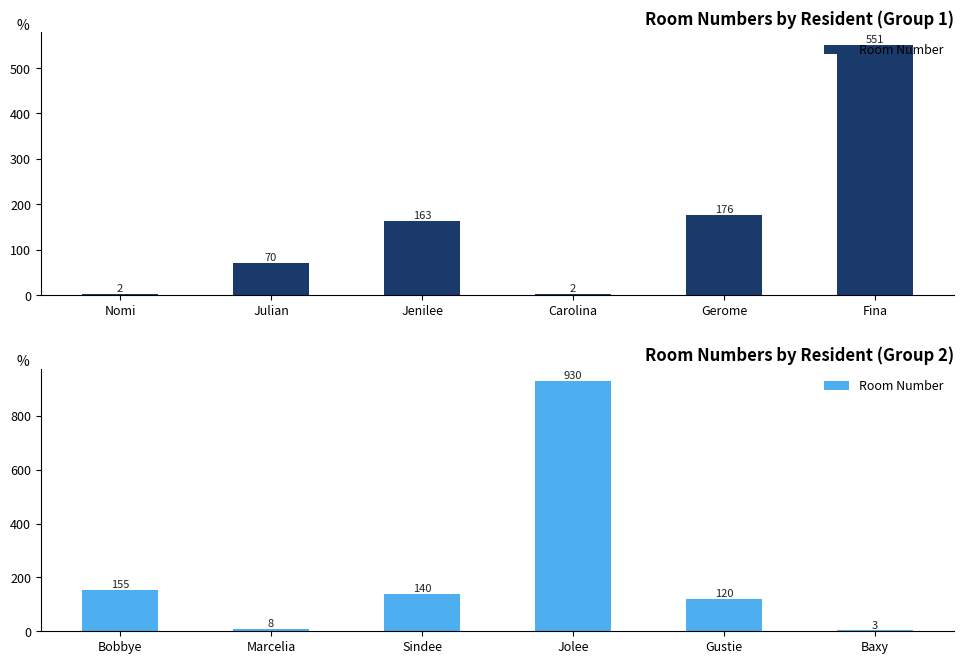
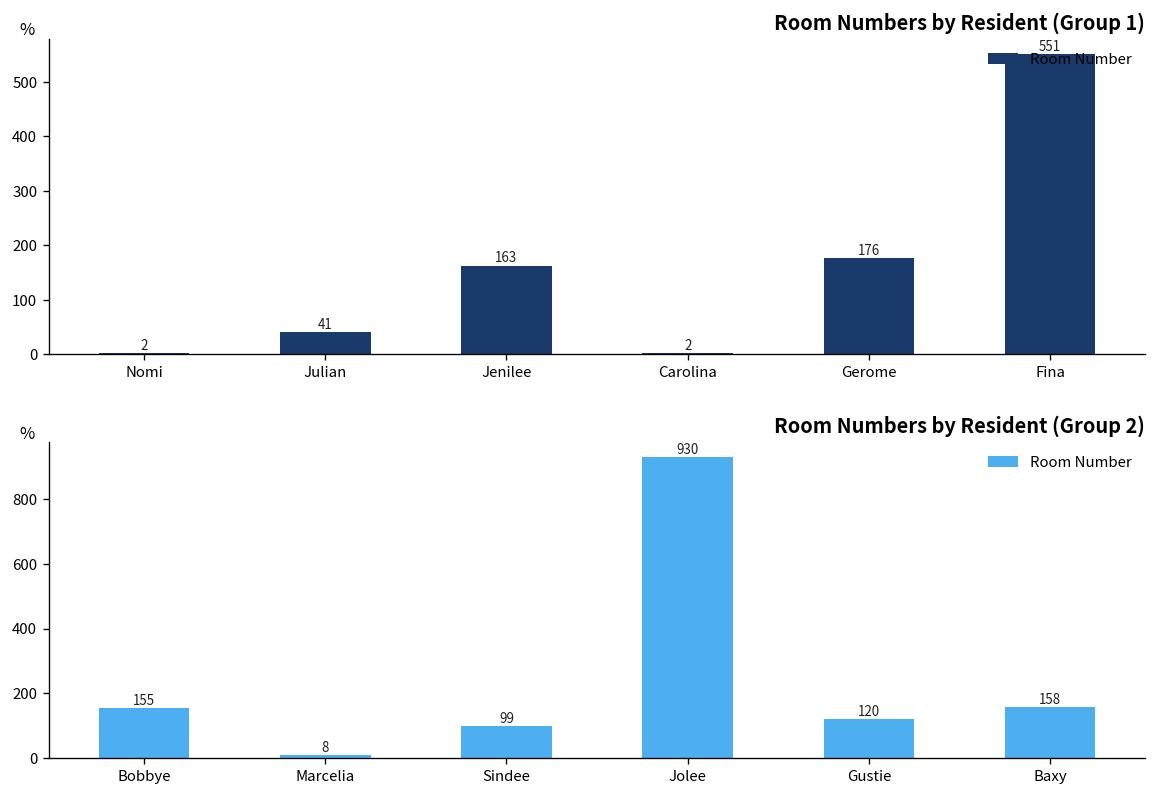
Room Numbers by Resident (Group 1), Julian: 70 -> 41
Room Numbers by Resident (Group 2), Sindee: 140 -> 99
Room Numbers by Resident (Group 2), Baxy: 3 -> 158
